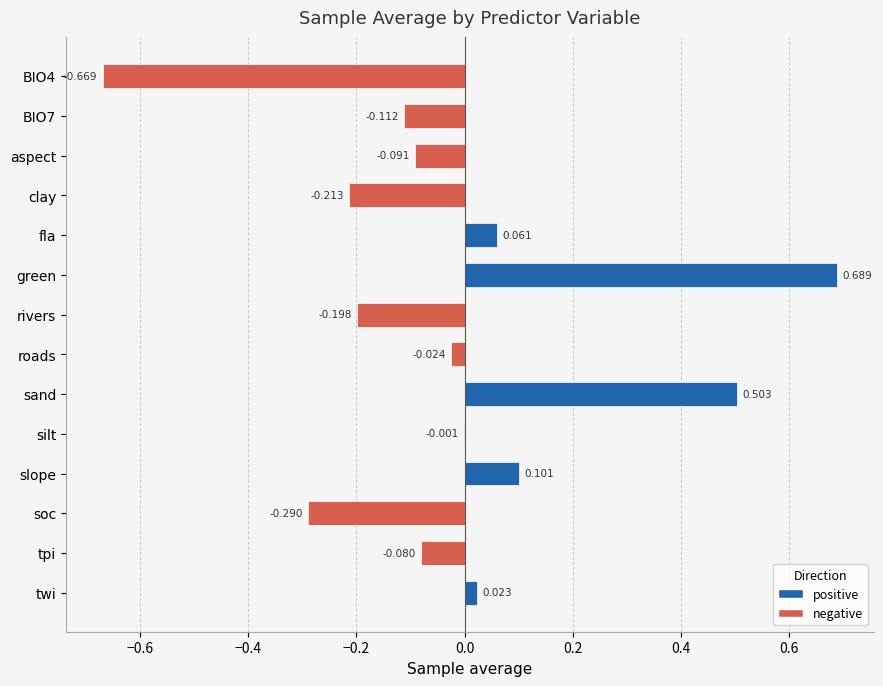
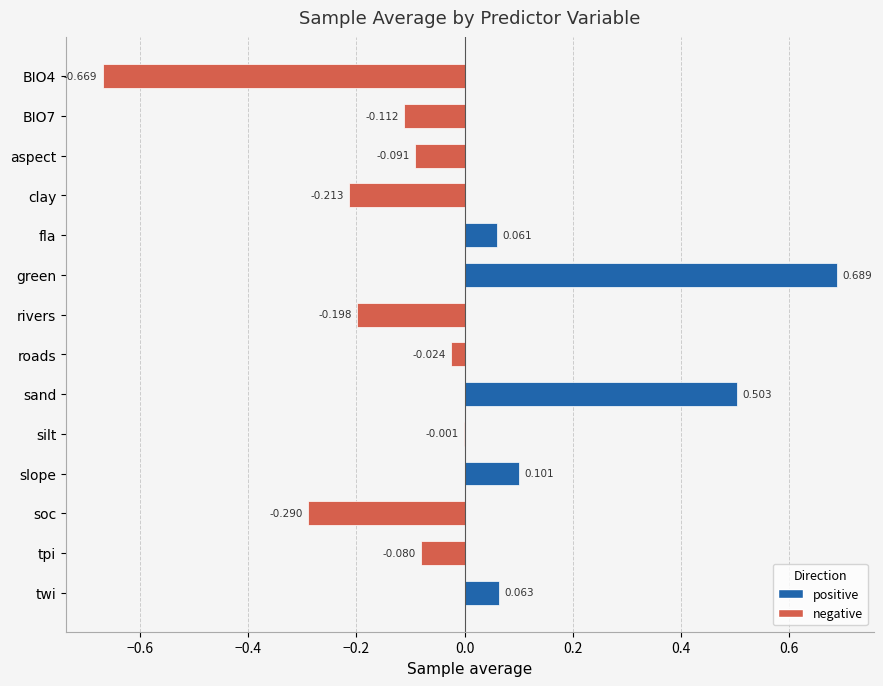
twi: 0.023 -> 0.063
